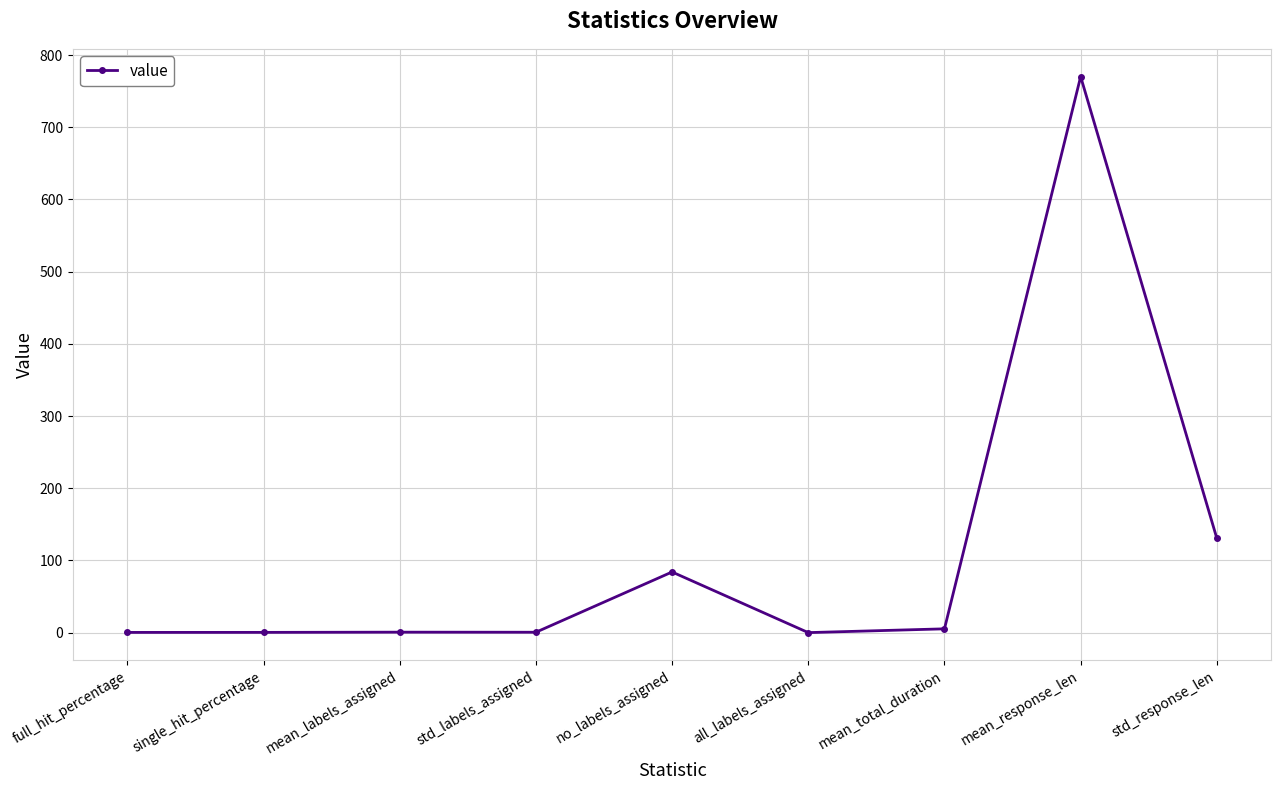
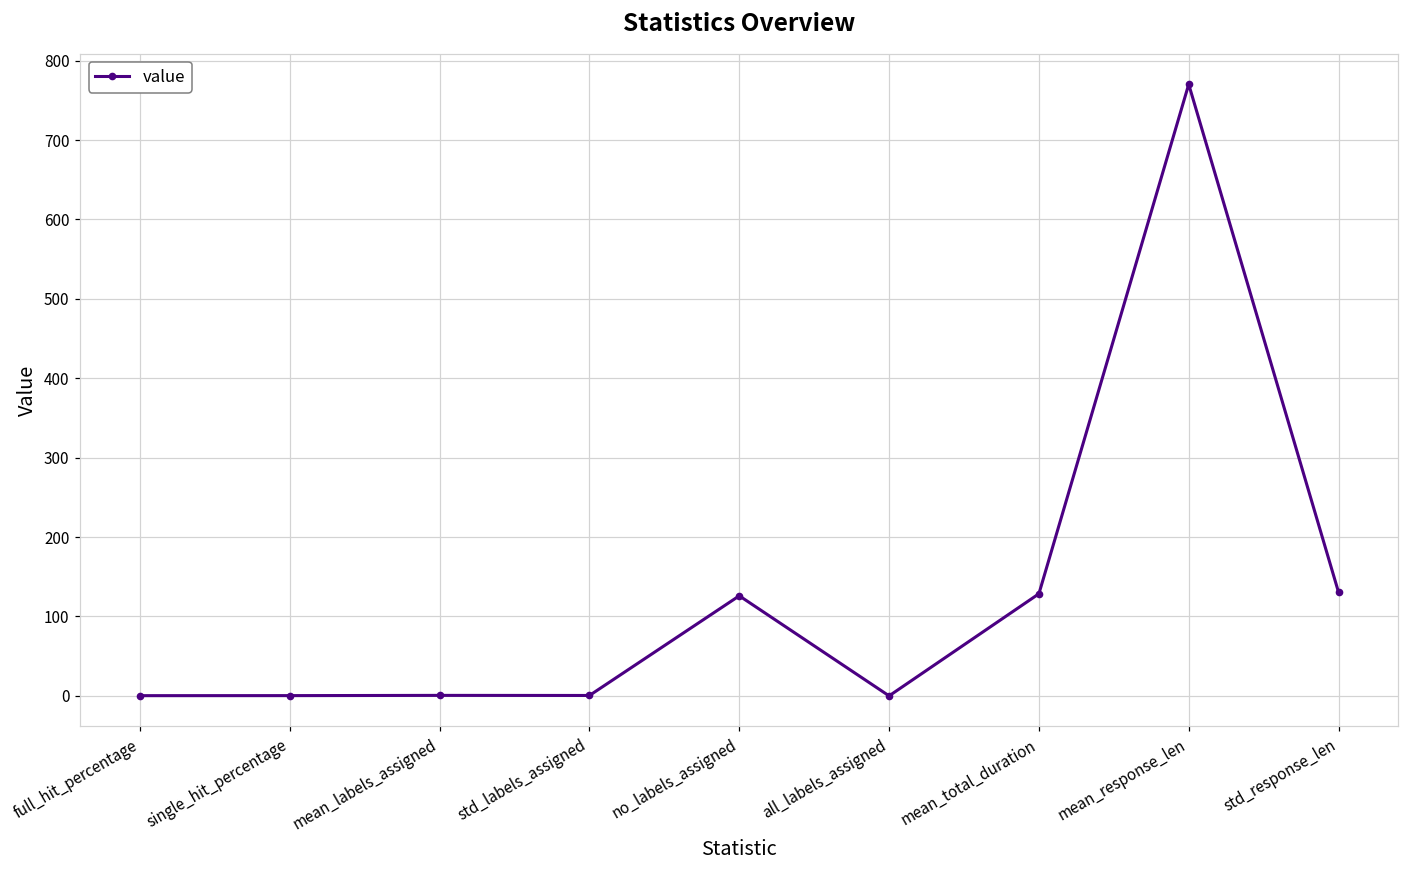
no_labels_assigned: 80 -> 130
mean_total_duration: 10 -> 130
